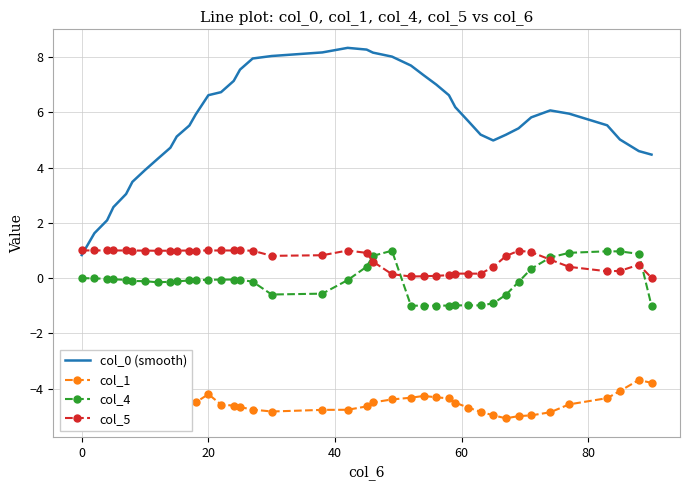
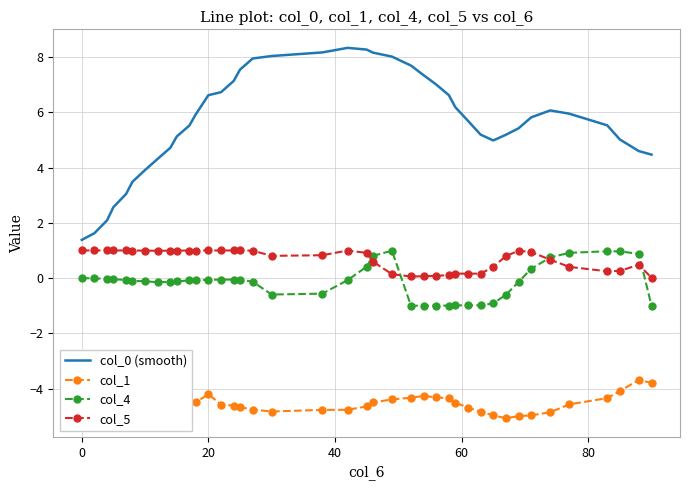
col_0 (smooth), 0: 0.8 -> 1.4
